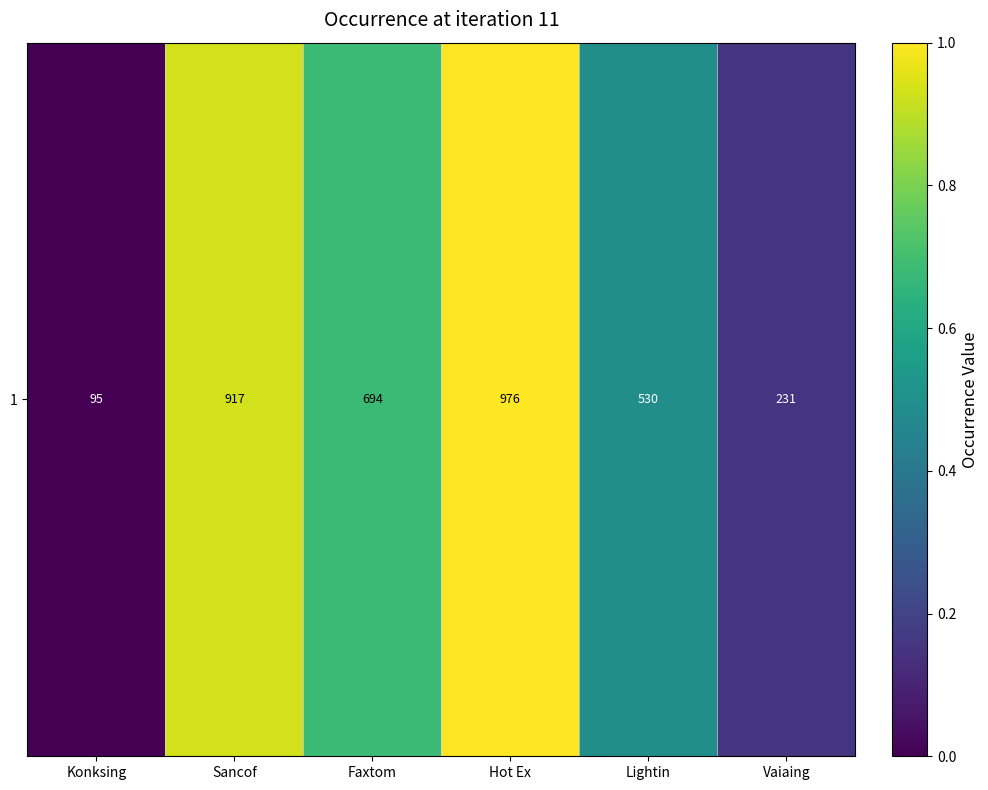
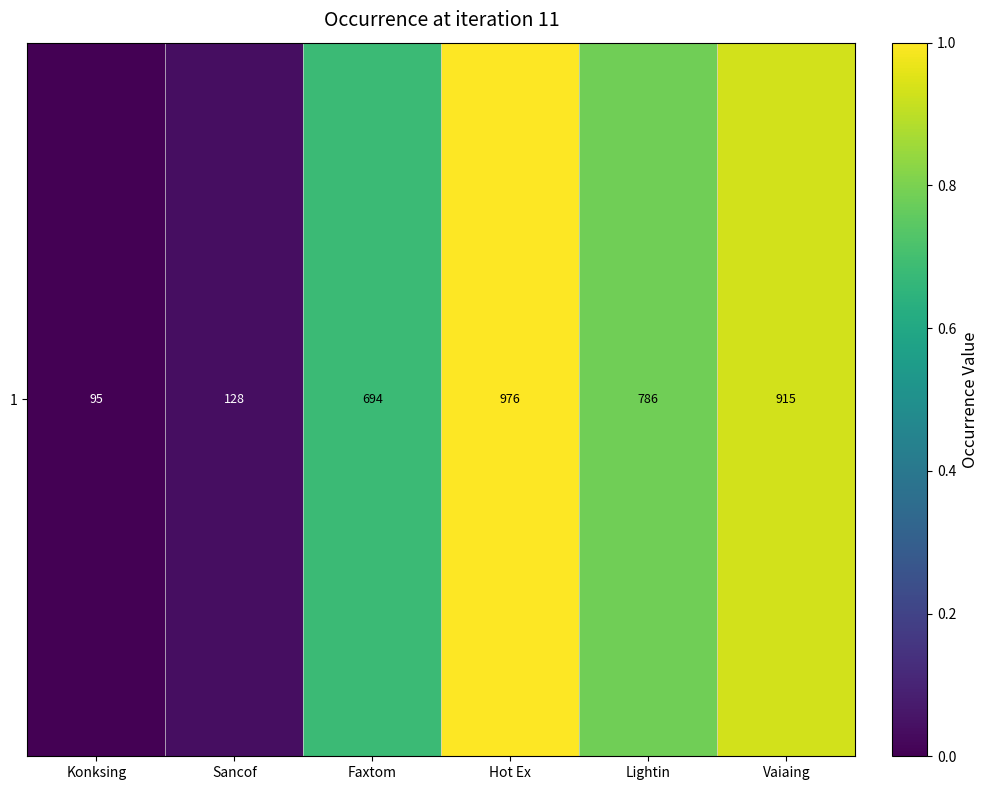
1, Sancof: 917 -> 128
1, Lightin: 530 -> 786
1, Vaiaing: 231 -> 915
